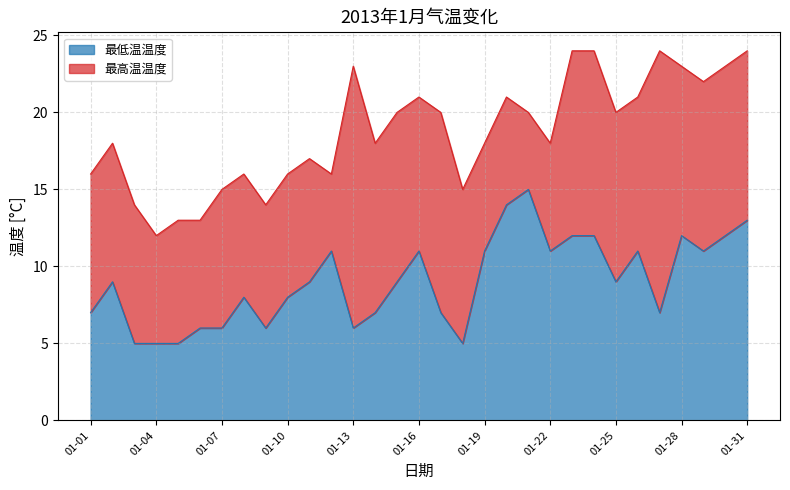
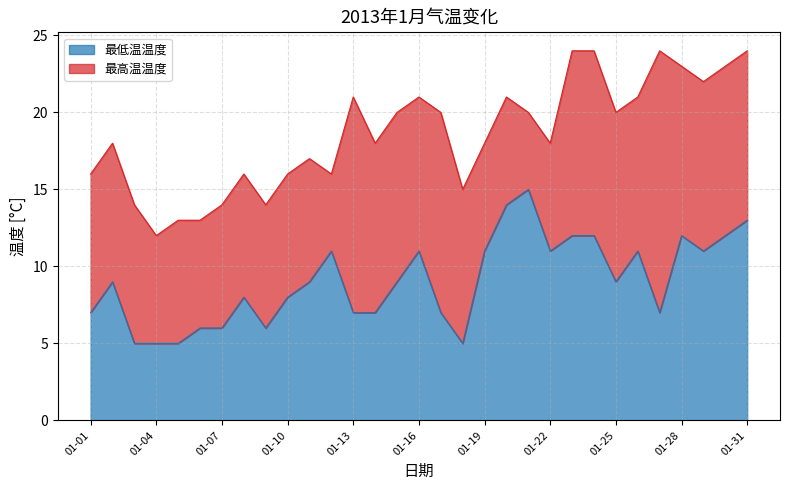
最高温温度, 01-07: 15 -> 14
最低温温度, 01-13: 6 -> 7
最高温温度, 01-13: 23 -> 21
